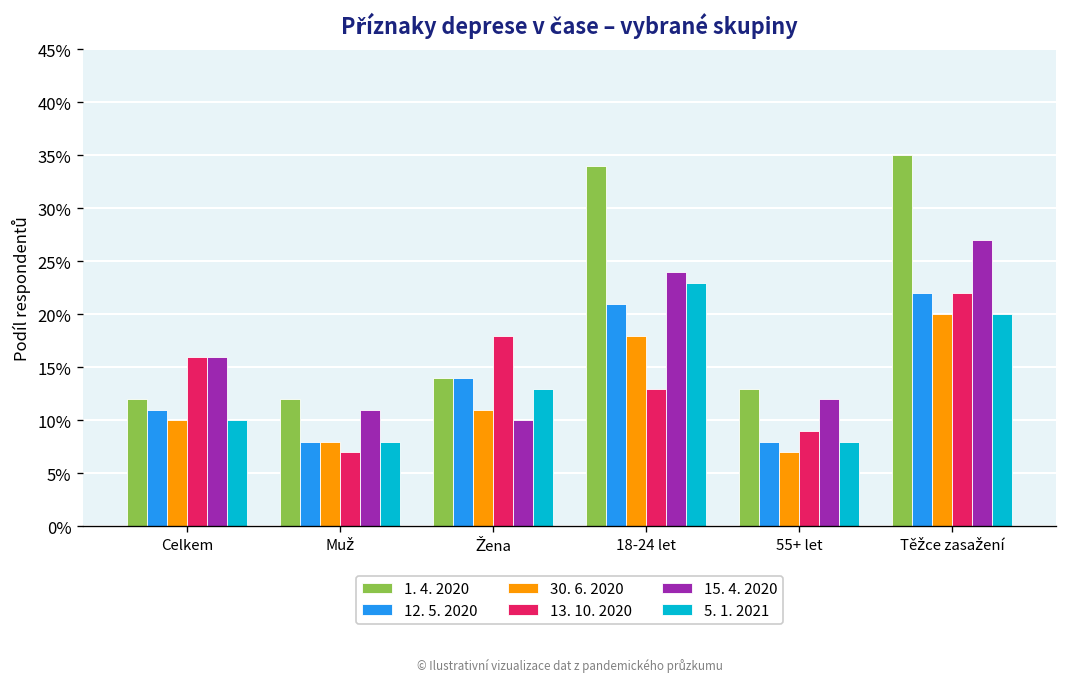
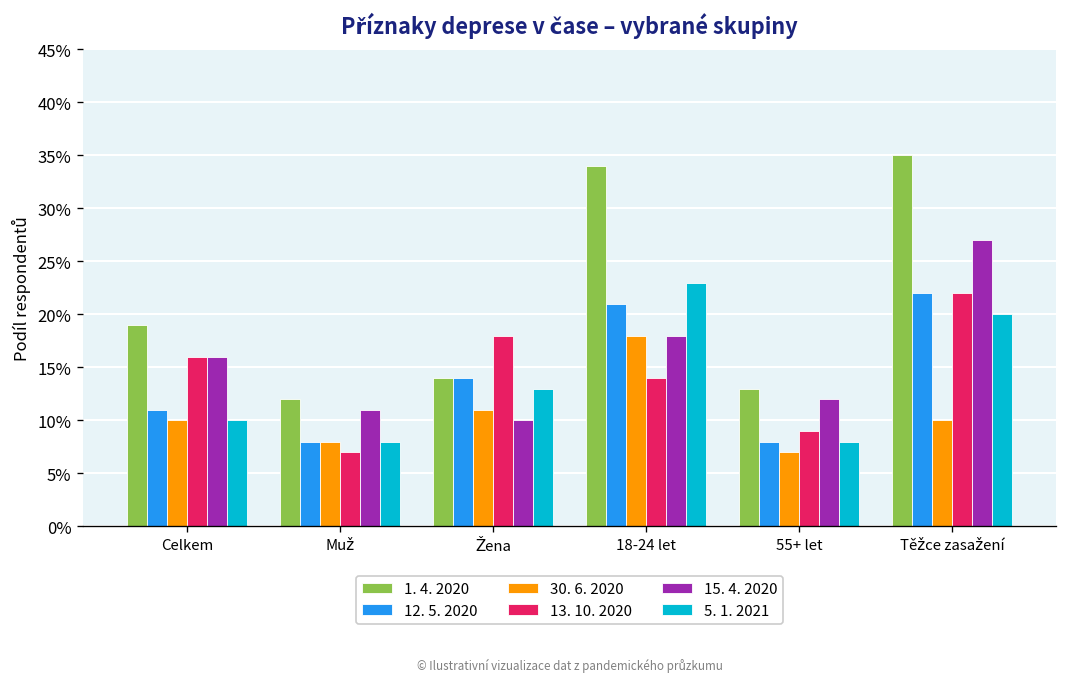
1. 4. 2020, Celkem: 12% -> 19%
13. 10. 2020, 18-24 let: 13% -> 14%
15. 4. 2020, 18-24 let: 24% -> 18%
30. 6. 2020, Těžce zasažení: 20% -> 10%
